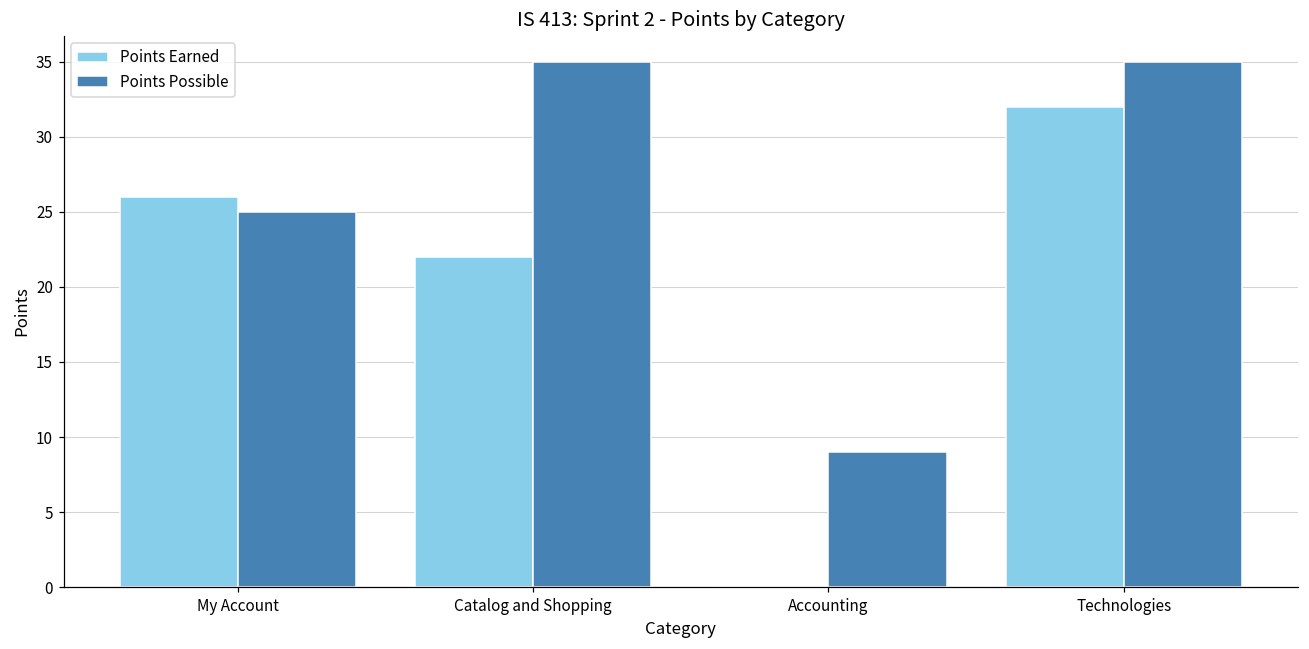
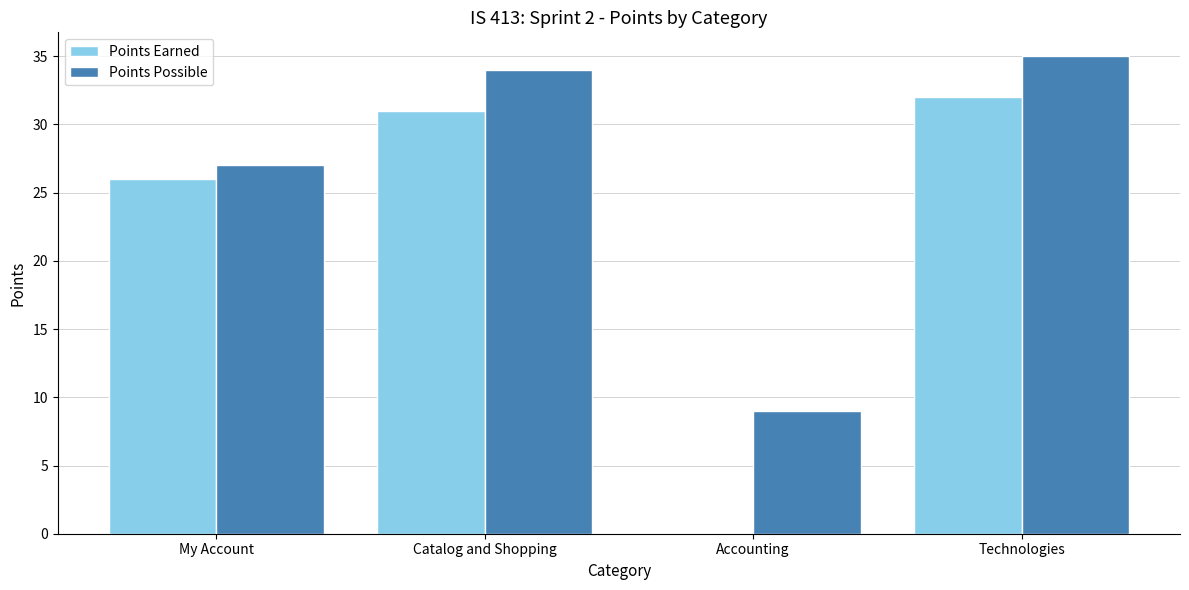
Points Possible, My Account: 25 -> 27
Points Earned, Catalog and Shopping: 22 -> 31
Points Possible, Catalog and Shopping: 35 -> 34
